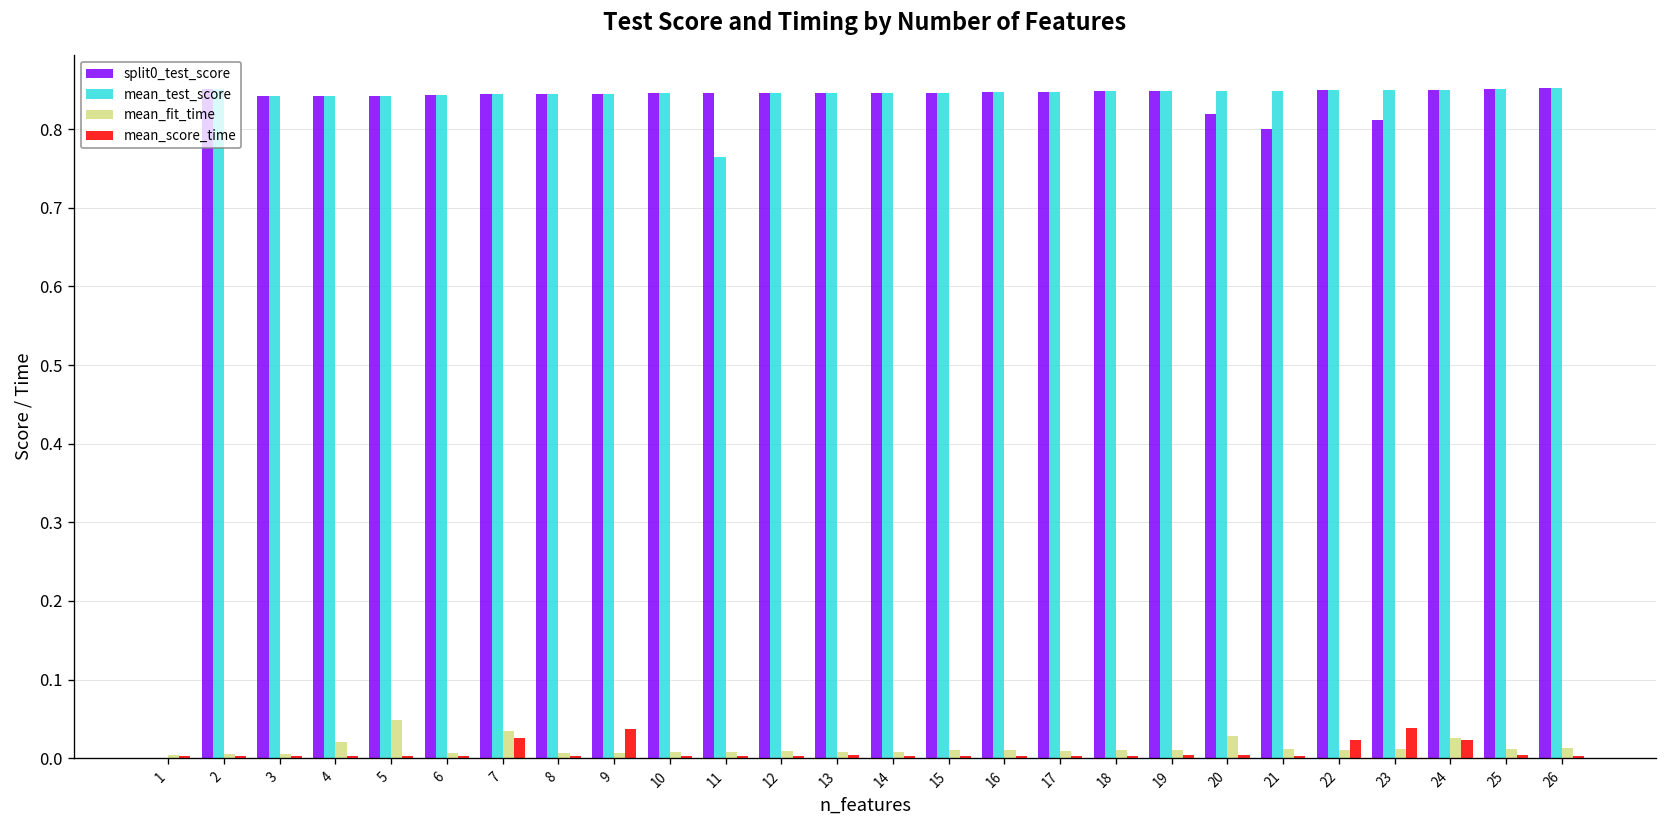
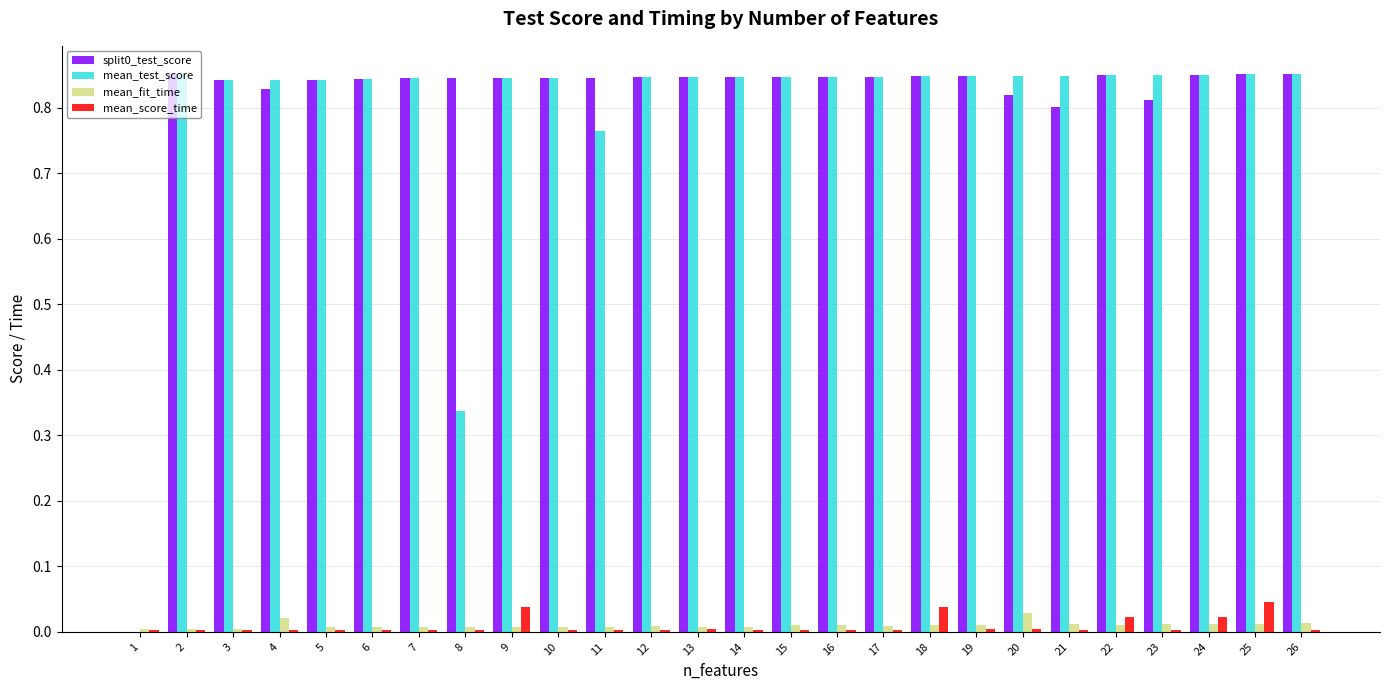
split0_test_score, 4: 0.84 -> 0.83
mean_fit_time, 5: 0.05 -> 0.01
mean_fit_time, 7: 0.03 -> 0.01
mean_score_time, 7: 0.03 -> 0.00
mean_test_score, 8: 0.85 -> 0.34
mean_score_time, 18: 0.00 -> 0.04
mean_score_time, 23: 0.04 -> 0.00
mean_fit_time, 24: 0.03 -> 0.01
mean_score_time, 25: 0.00 -> 0.05
